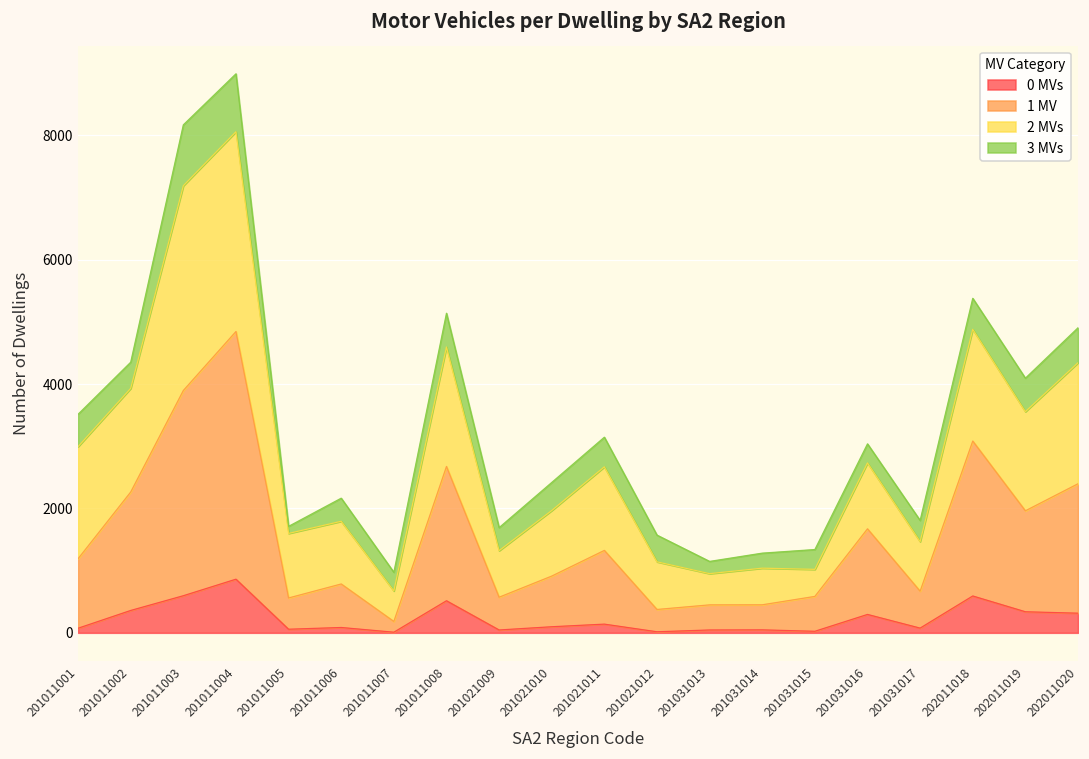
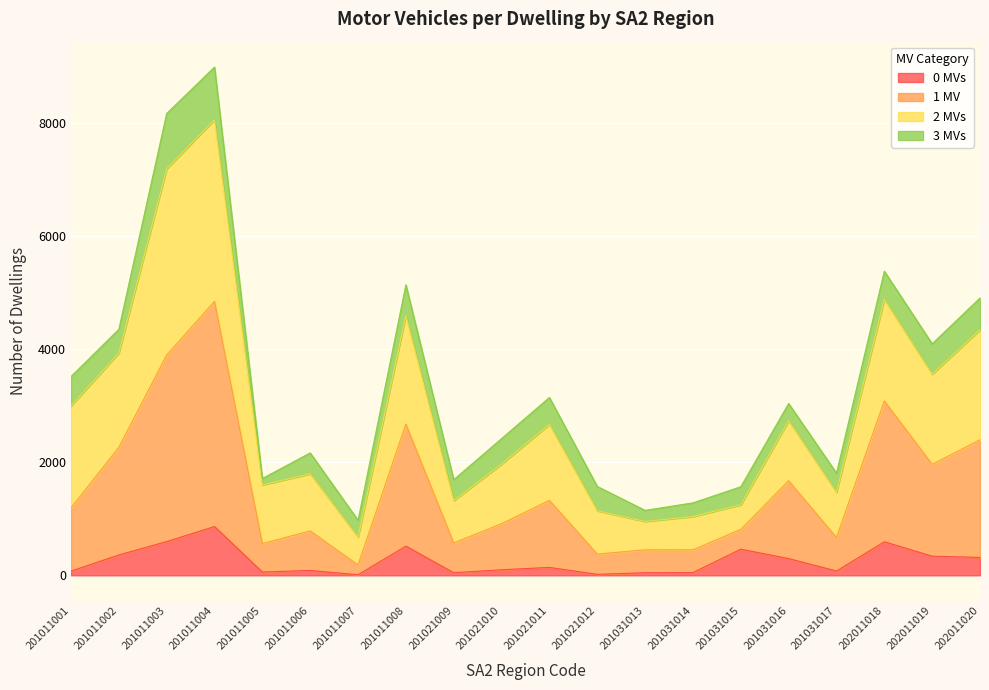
0 MVs, 201031015: 0 -> 500
1 MV, 201031015: 600 -> 400
